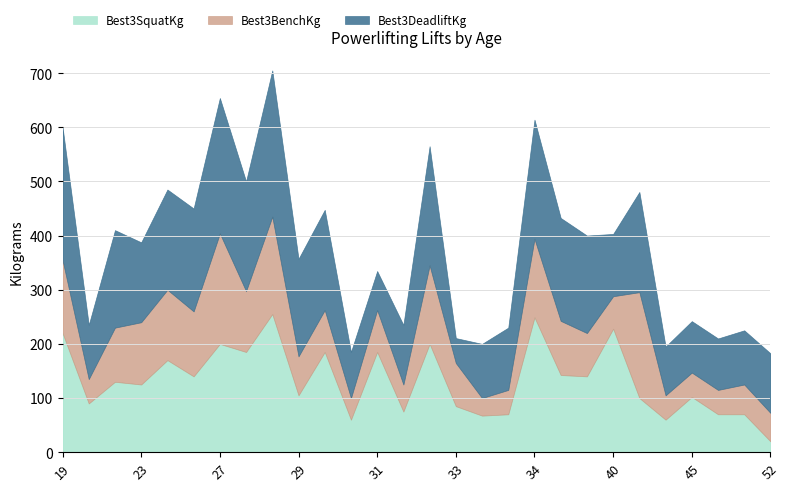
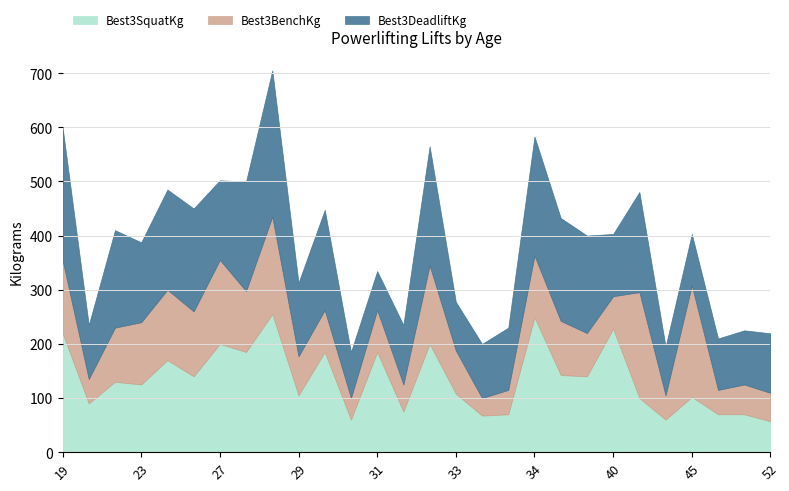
Best3BenchKg, 27: 200 -> 160
Best3DeadliftKg, 27: 250 -> 150
Best3DeadliftKg, 29: 180 -> 140
Best3SquatKg, 33: 90 -> 110
Best3DeadliftKg, 33: 50 -> 90
Best3BenchKg, 34: 150 -> 110
Best3BenchKg, 45: 50 -> 210
Best3SquatKg, 52: 20 -> 60
